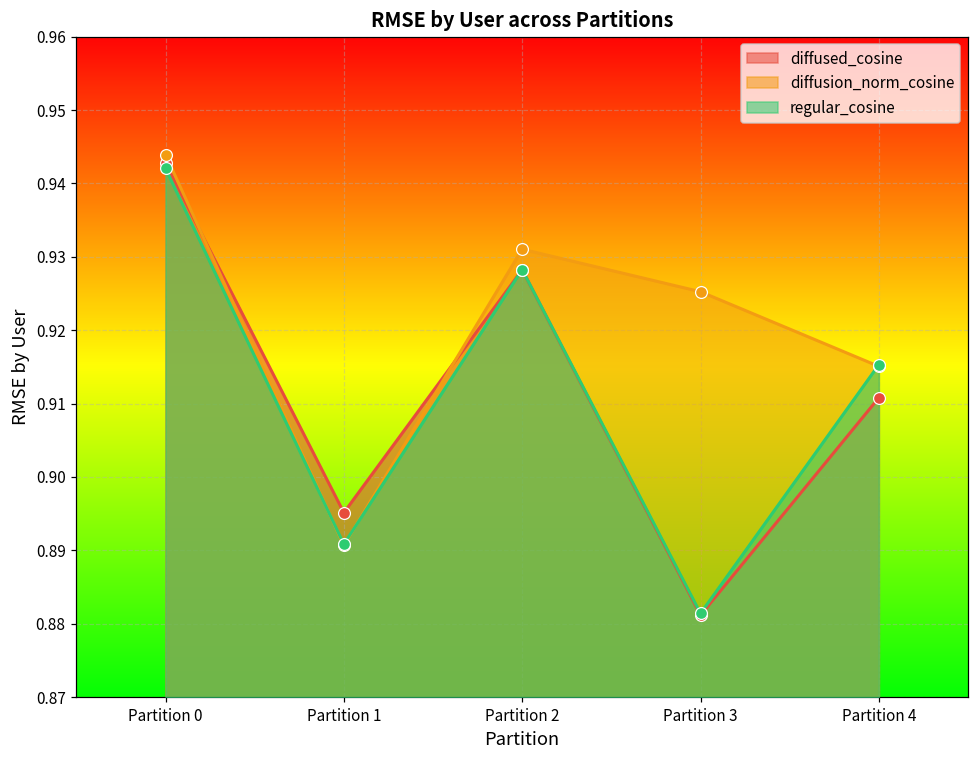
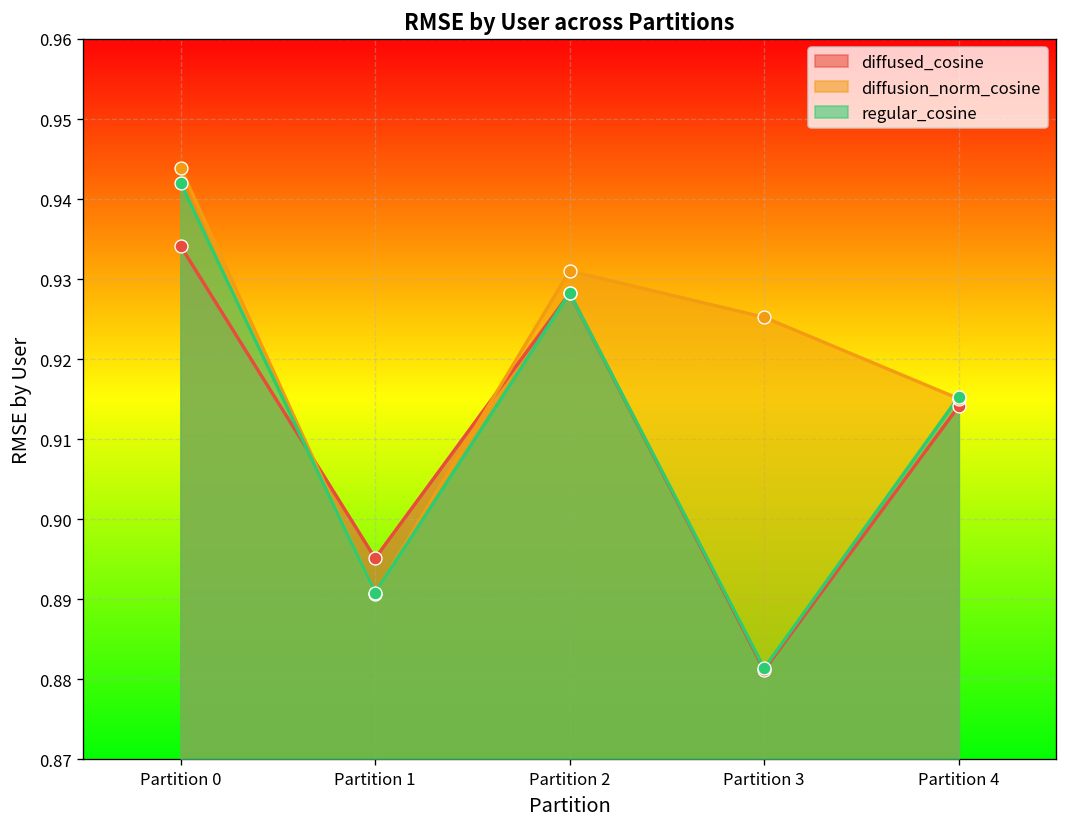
diffused_cosine, Partition 0: 0.943 -> 0.934
diffused_cosine, Partition 4: 0.911 -> 0.914
